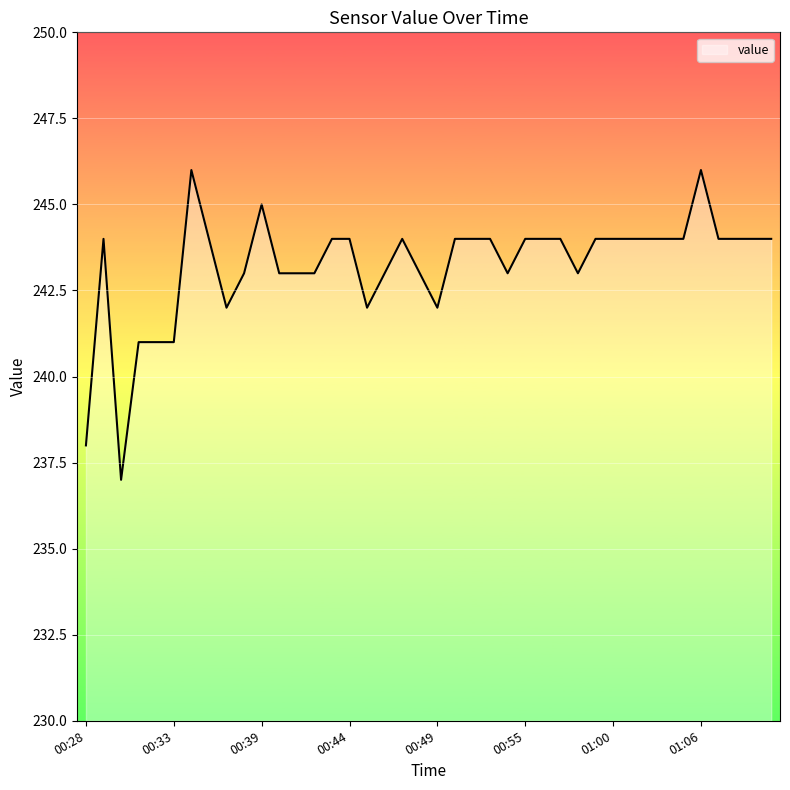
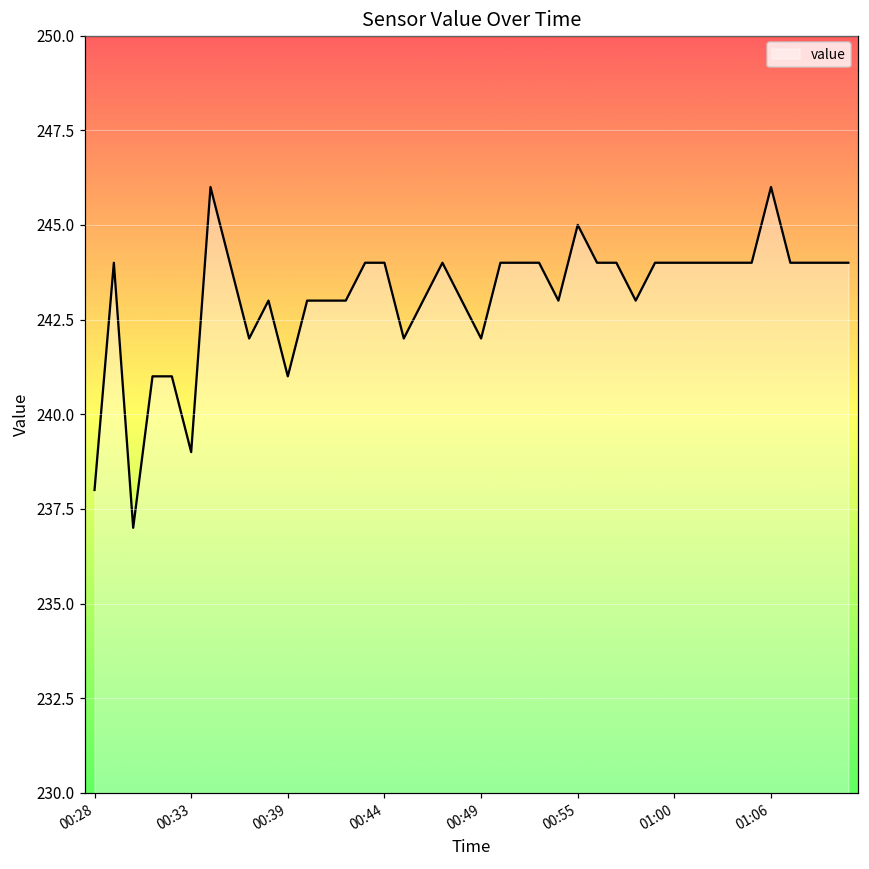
00:33: 241 -> 239
00:39: 245 -> 241
00:55: 244 -> 245
